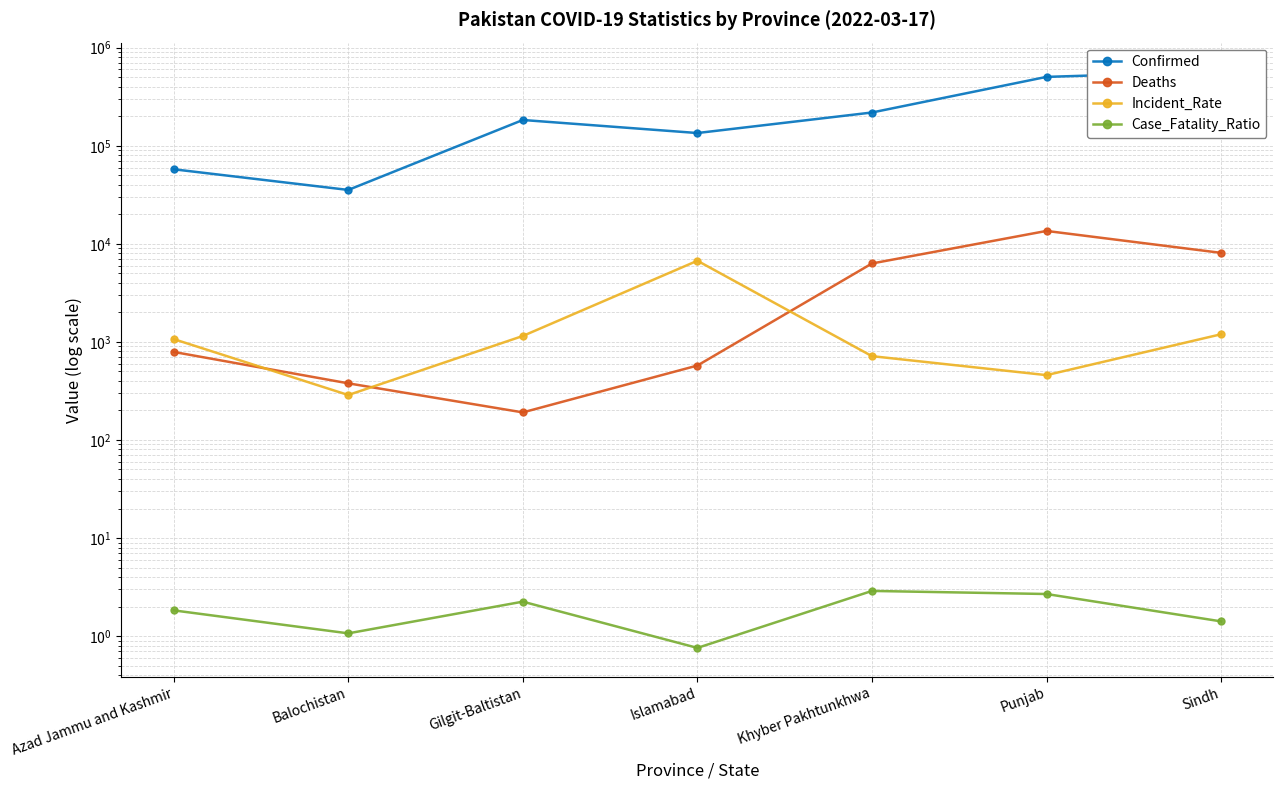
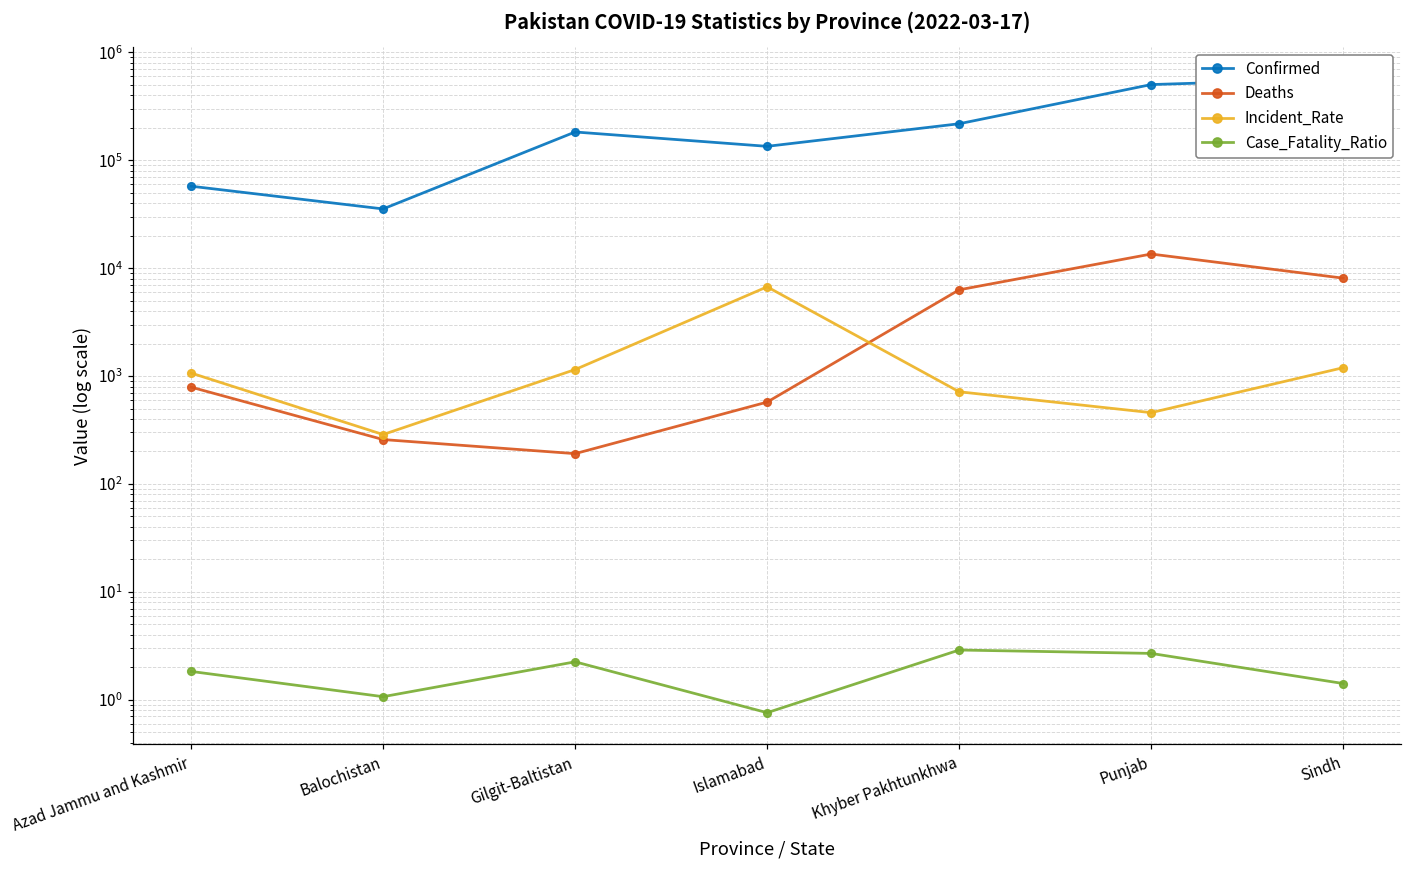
Deaths, Balochistan: 380 -> 260
